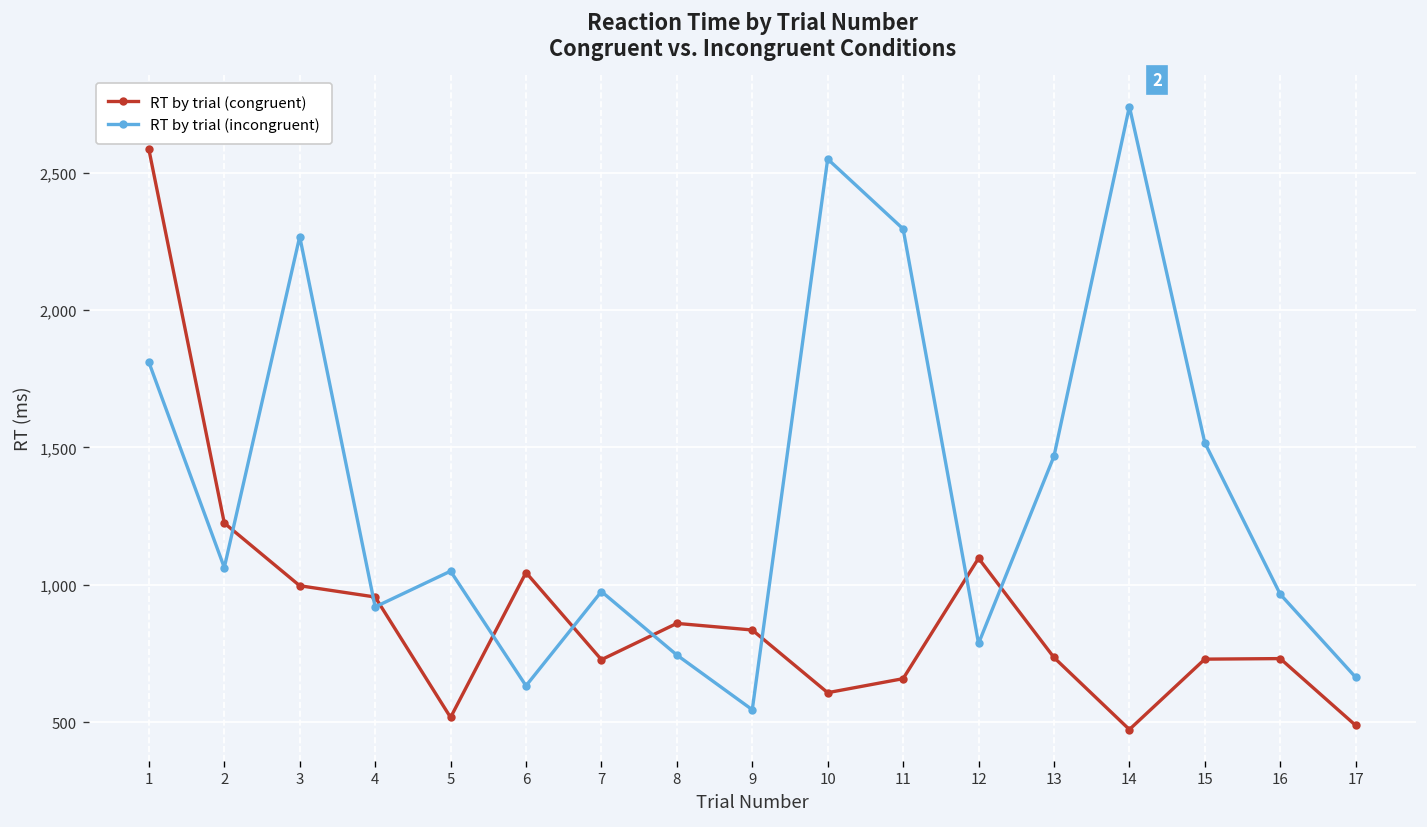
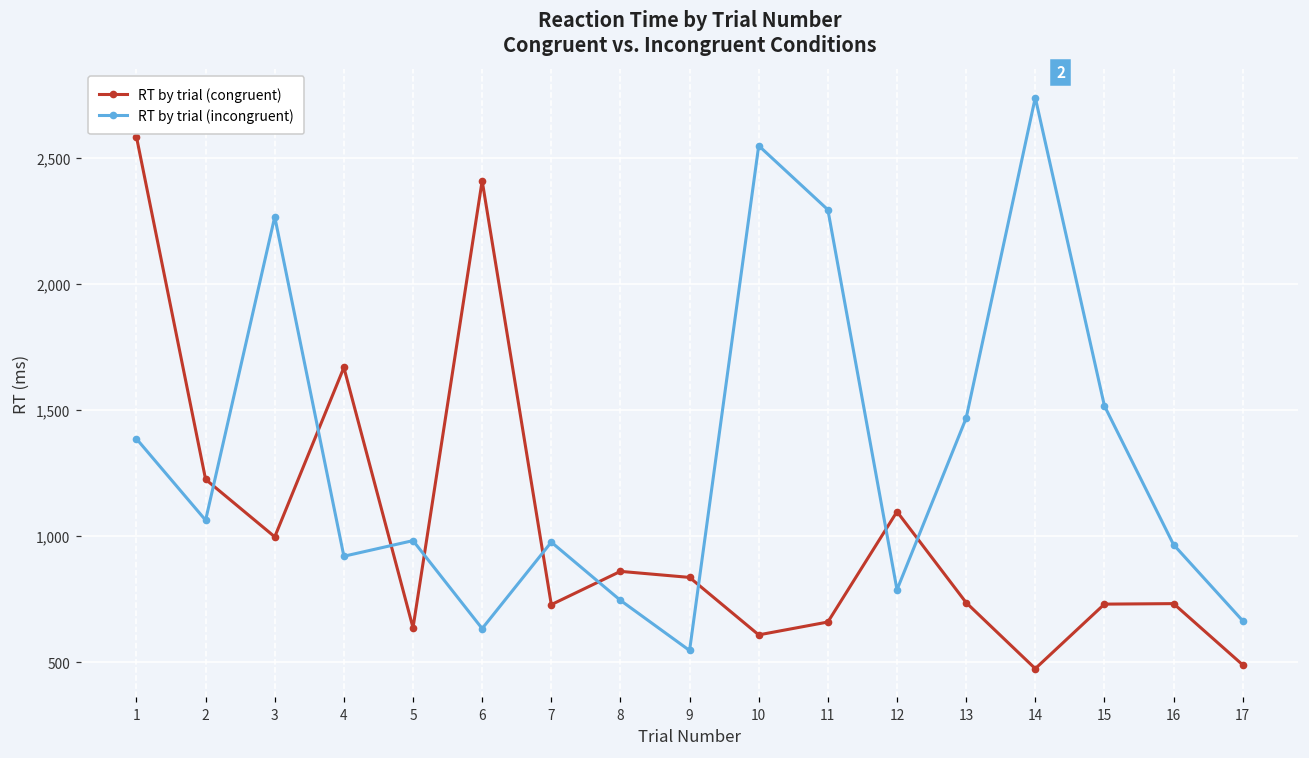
RT by trial (incongruent), 1: 1,810 -> 1,390
RT by trial (congruent), 4: 960 -> 1,670
RT by trial (congruent), 5: 520 -> 640
RT by trial (incongruent), 5: 1,050 -> 980
RT by trial (congruent), 6: 1,050 -> 2,410
